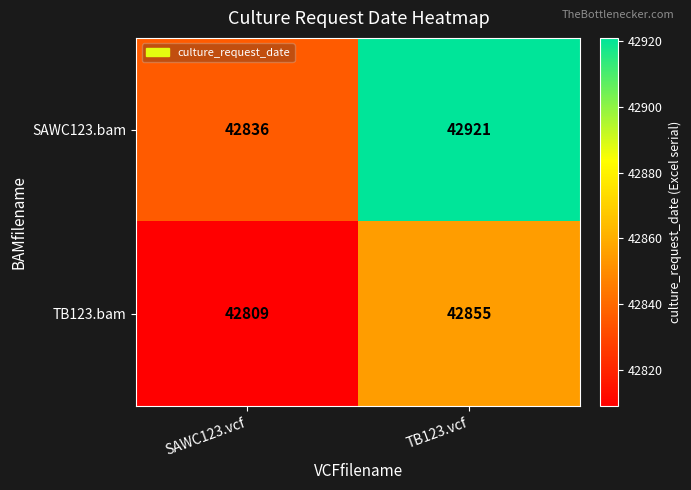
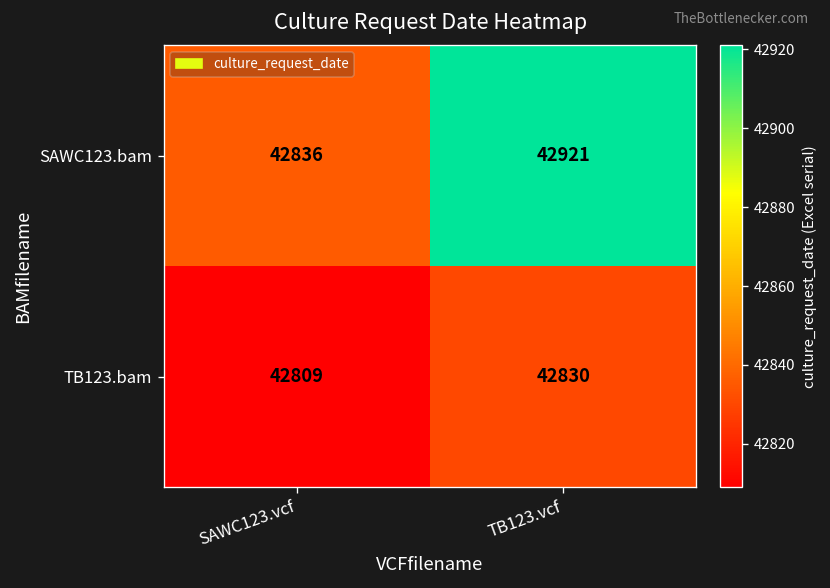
TB123.bam, TB123.vcf: 42855 -> 42830
